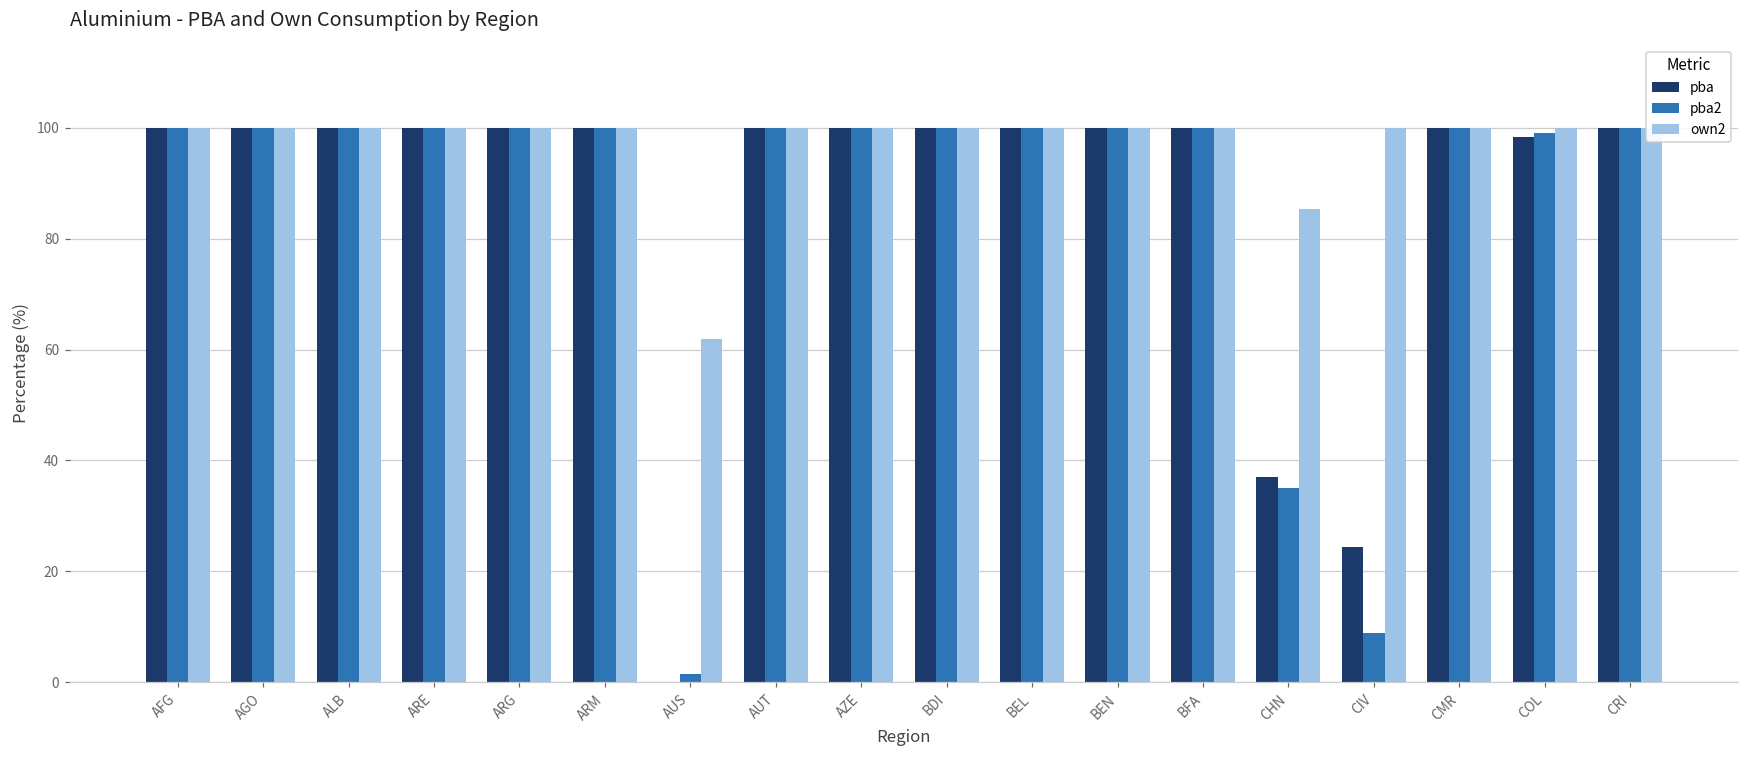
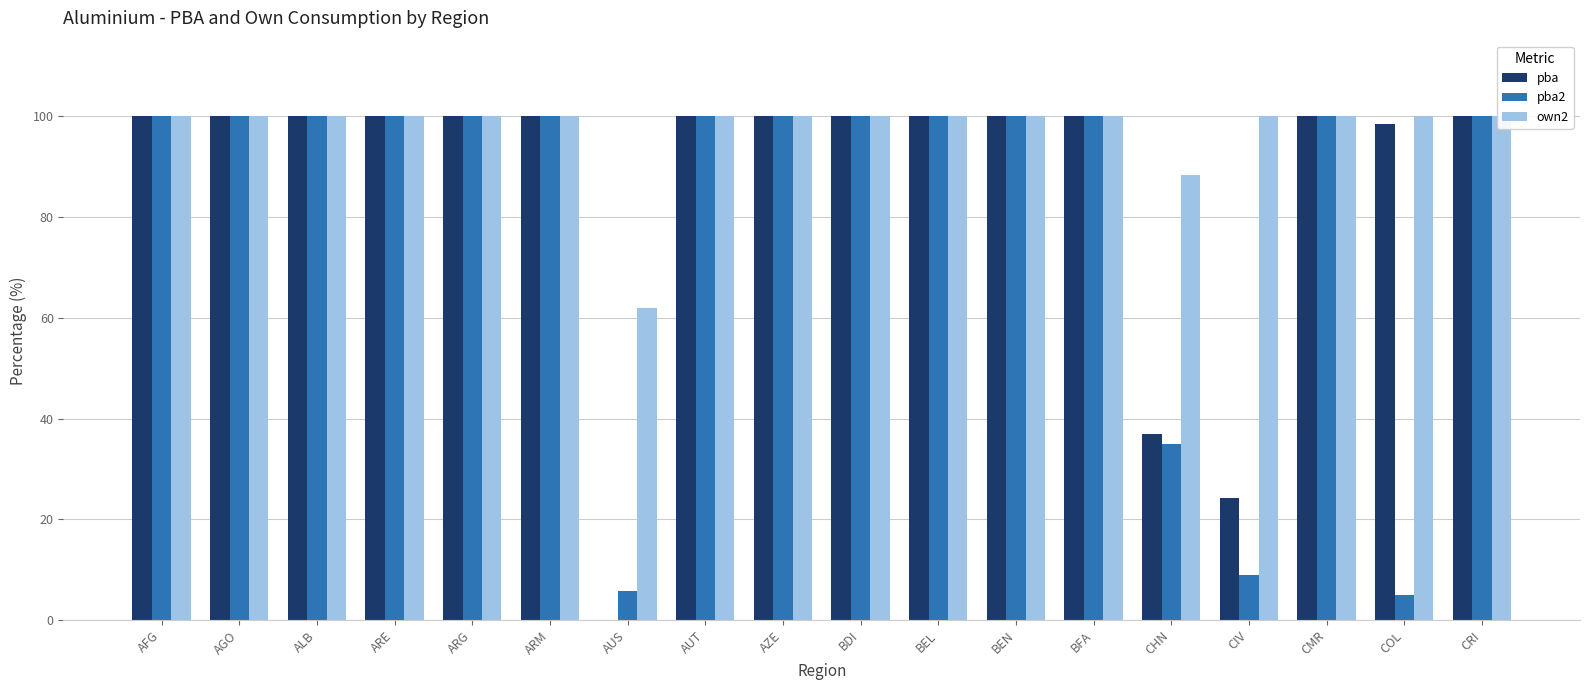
pba2, AUS: 2 -> 6
own2, CHN: 85 -> 88
pba2, COL: 99 -> 5
